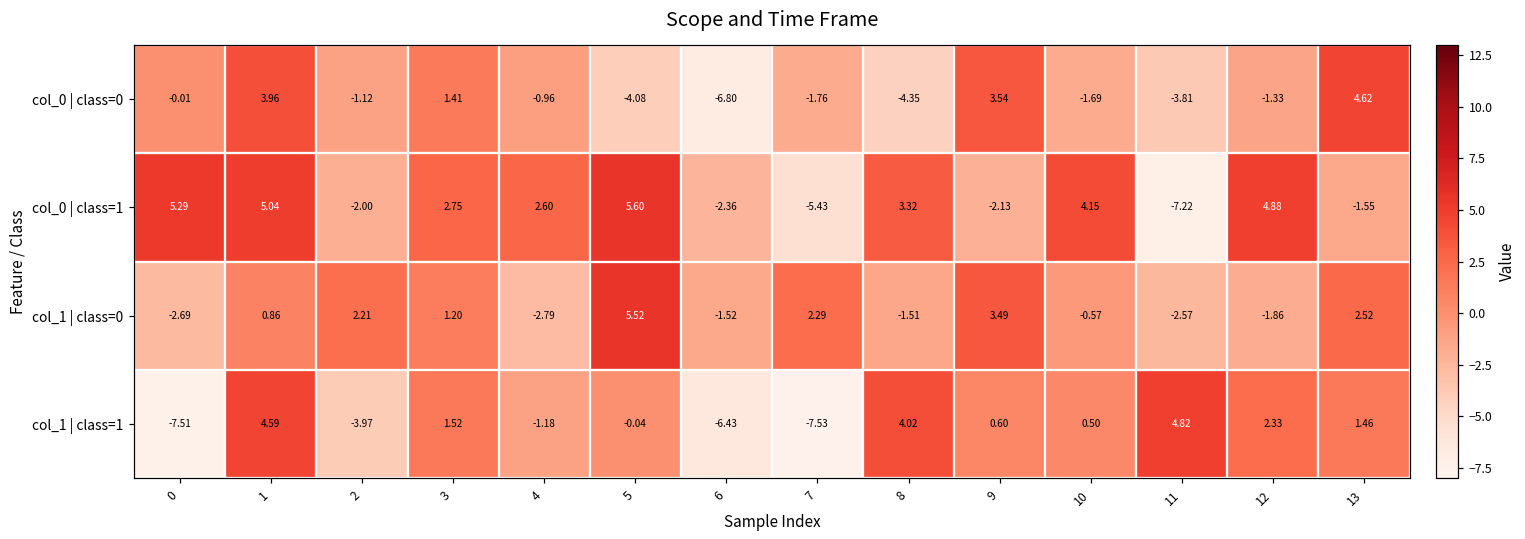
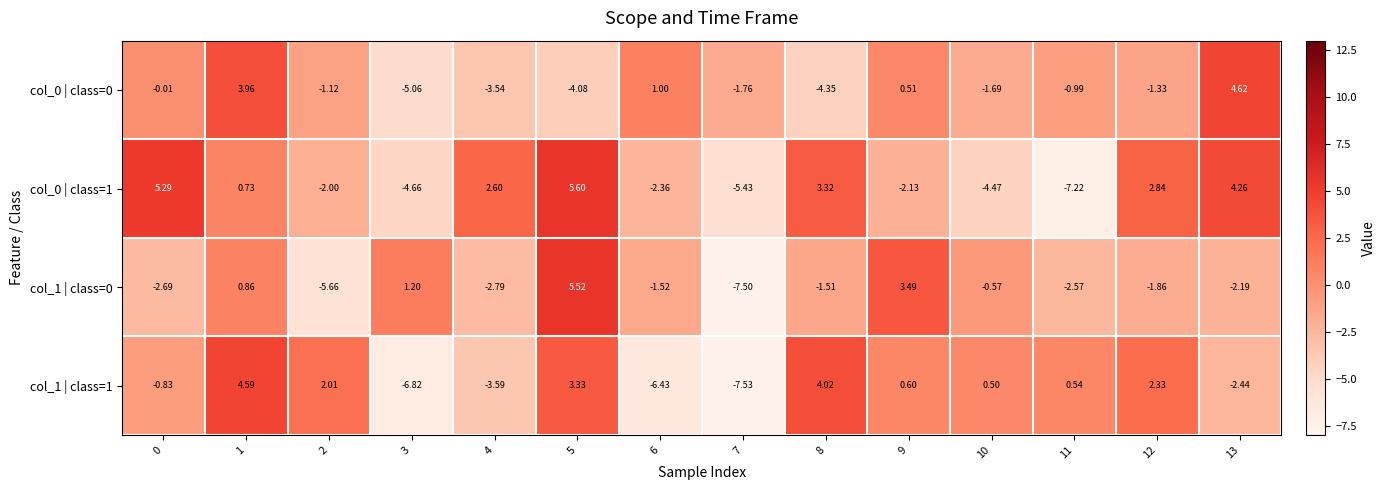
col_0 | class=0, 3: 1.41 -> -5.06
col_0 | class=0, 4: -0.96 -> -3.54
col_0 | class=0, 6: -6.80 -> 1.00
col_0 | class=0, 9: 3.54 -> 0.51
col_0 | class=0, 11: -3.81 -> -0.99
col_0 | class=1, 1: 5.04 -> 0.73
col_0 | class=1, 3: 2.75 -> -4.66
col_0 | class=1, 10: 4.15 -> -4.47
col_0 | class=1, 12: 4.88 -> 2.84
col_0 | class=1, 13: -1.55 -> 4.26
col_1 | class=0, 2: 2.21 -> -5.66
col_1 | class=0, 7: 2.29 -> -7.50
col_1 | class=0, 13: 2.52 -> -2.19
col_1 | class=1, 0: -7.51 -> -0.83
col_1 | class=1, 2: -3.97 -> 2.01
col_1 | class=1, 3: 1.52 -> -6.82
col_1 | class=1, 4: -1.18 -> -3.59
col_1 | class=1, 5: -0.04 -> 3.33
col_1 | class=1, 11: 4.82 -> 0.54
col_1 | class=1, 13: 1.46 -> -2.44
